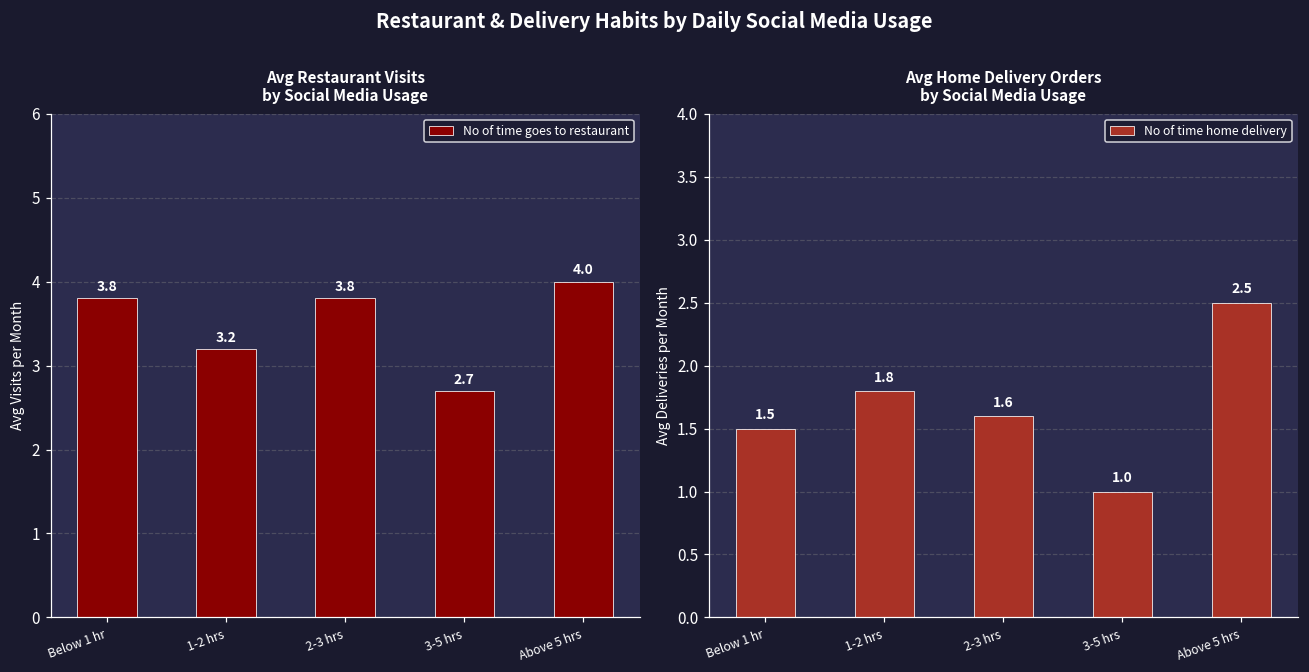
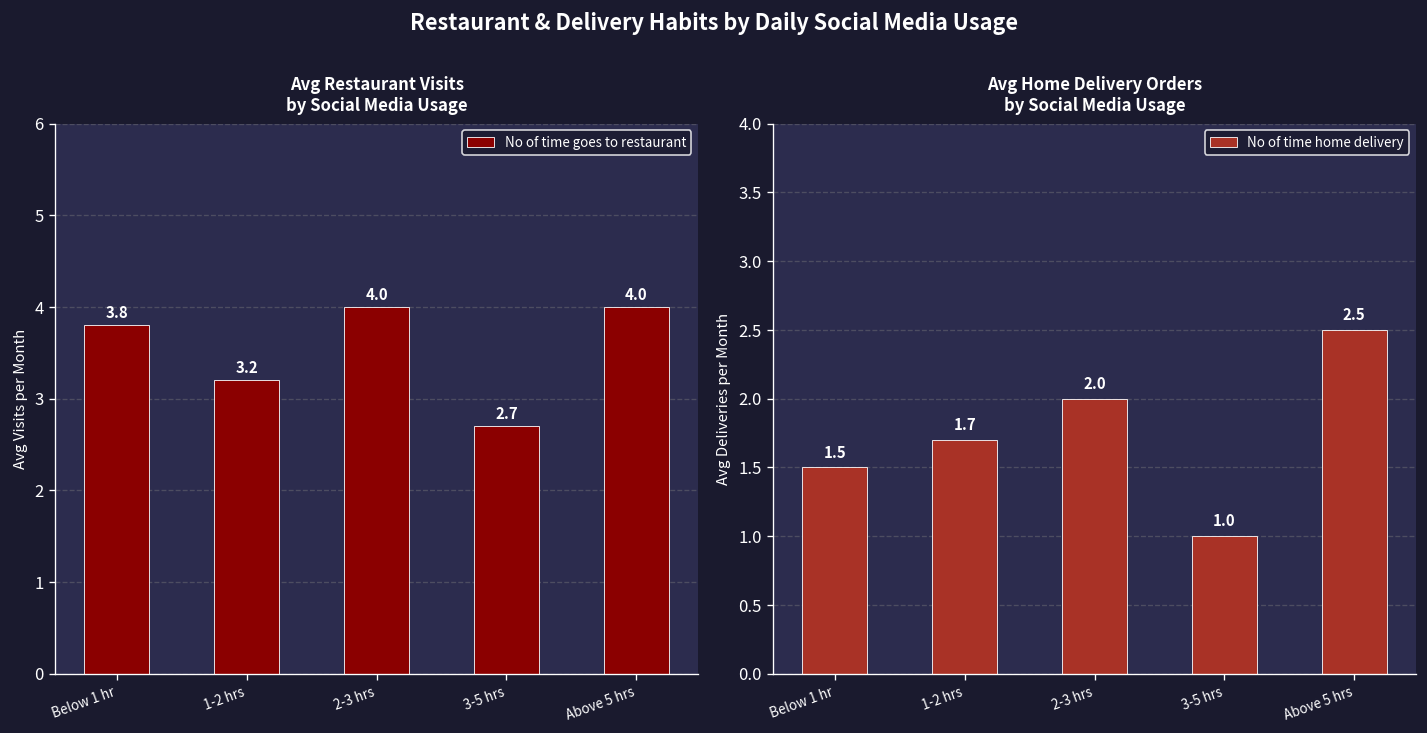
Avg Restaurant Visits by Social Media Usage, 2-3 hrs: 3.8 -> 4.0
Avg Home Delivery Orders by Social Media Usage, 1-2 hrs: 1.8 -> 1.7
Avg Home Delivery Orders by Social Media Usage, 2-3 hrs: 1.6 -> 2.0
